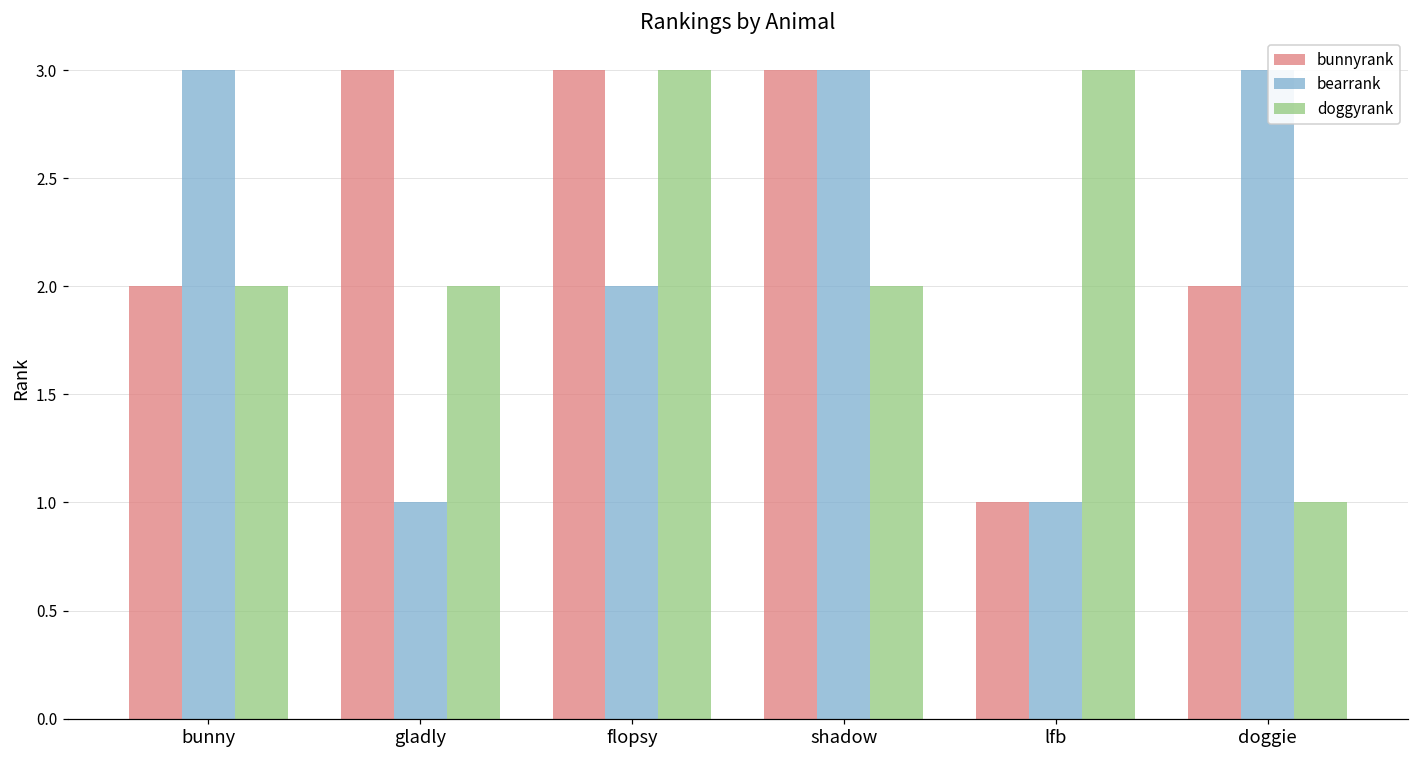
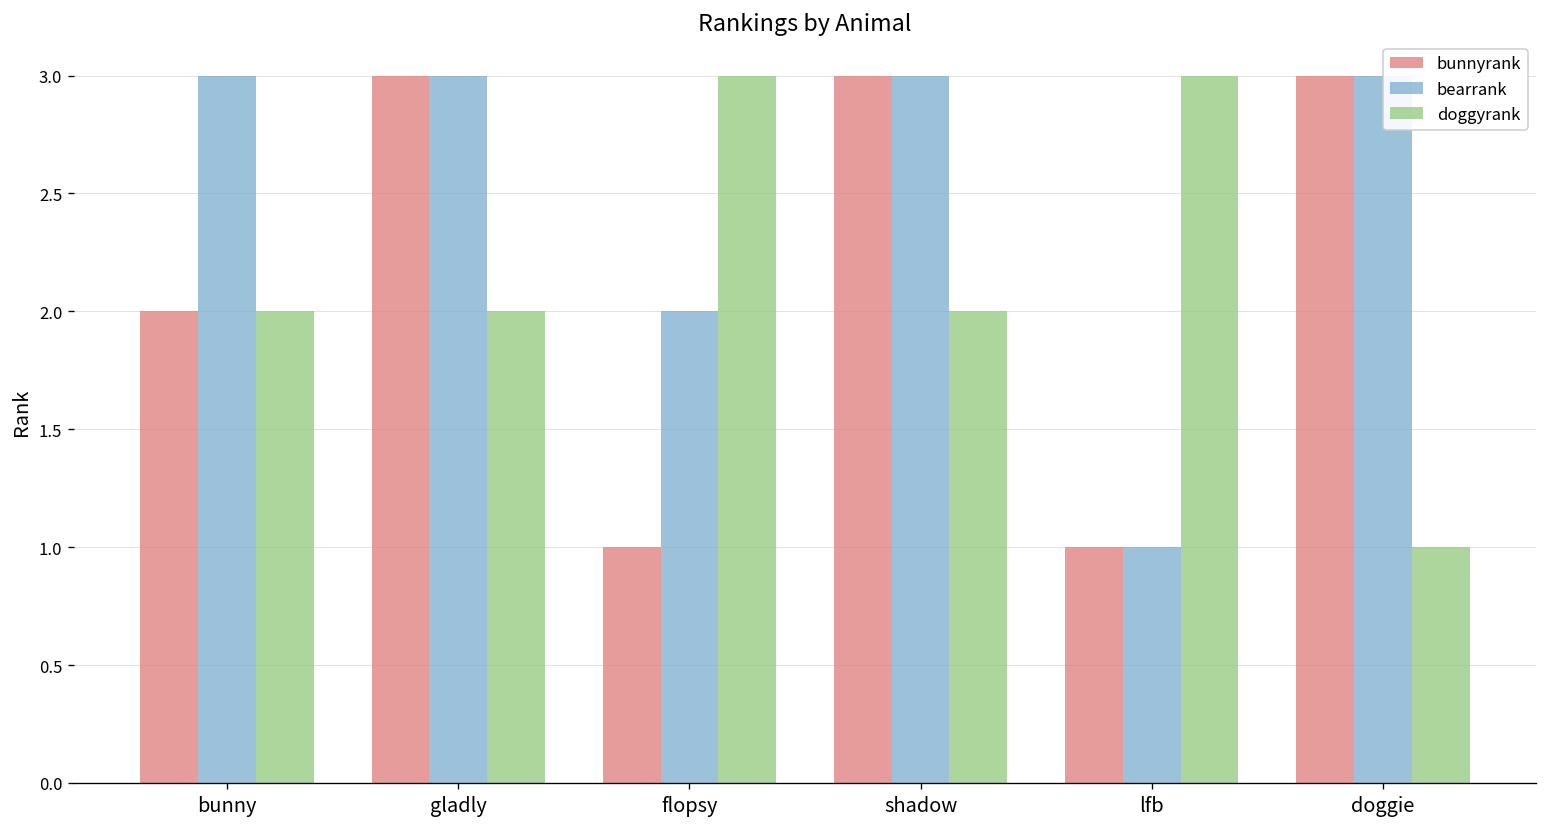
bearrank, gladly: 1 -> 3
bunnyrank, flopsy: 3 -> 1
bunnyrank, doggie: 2 -> 3
